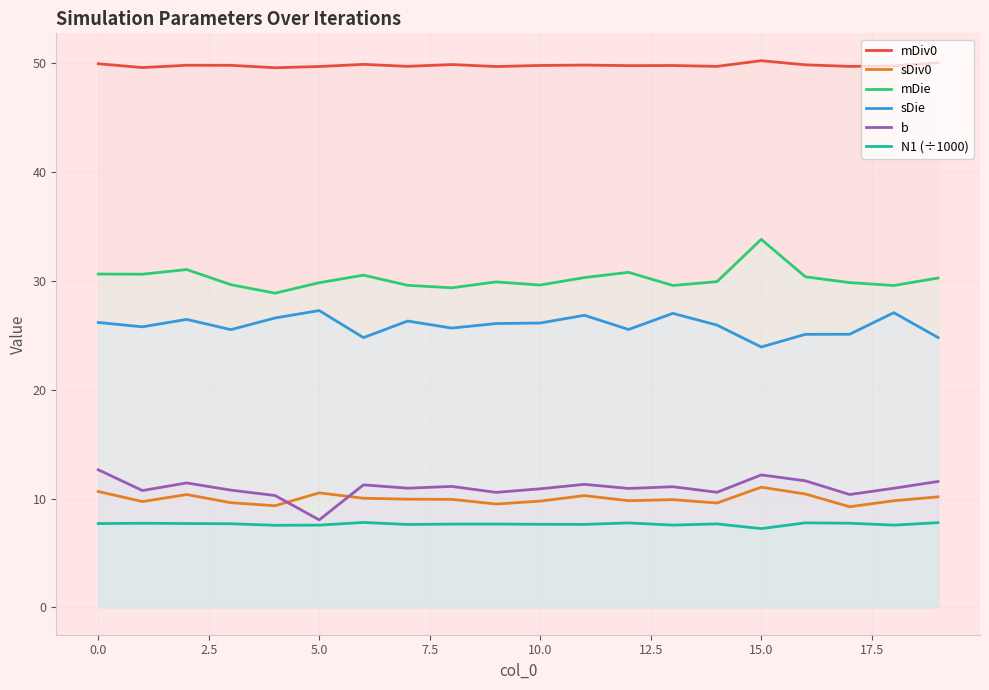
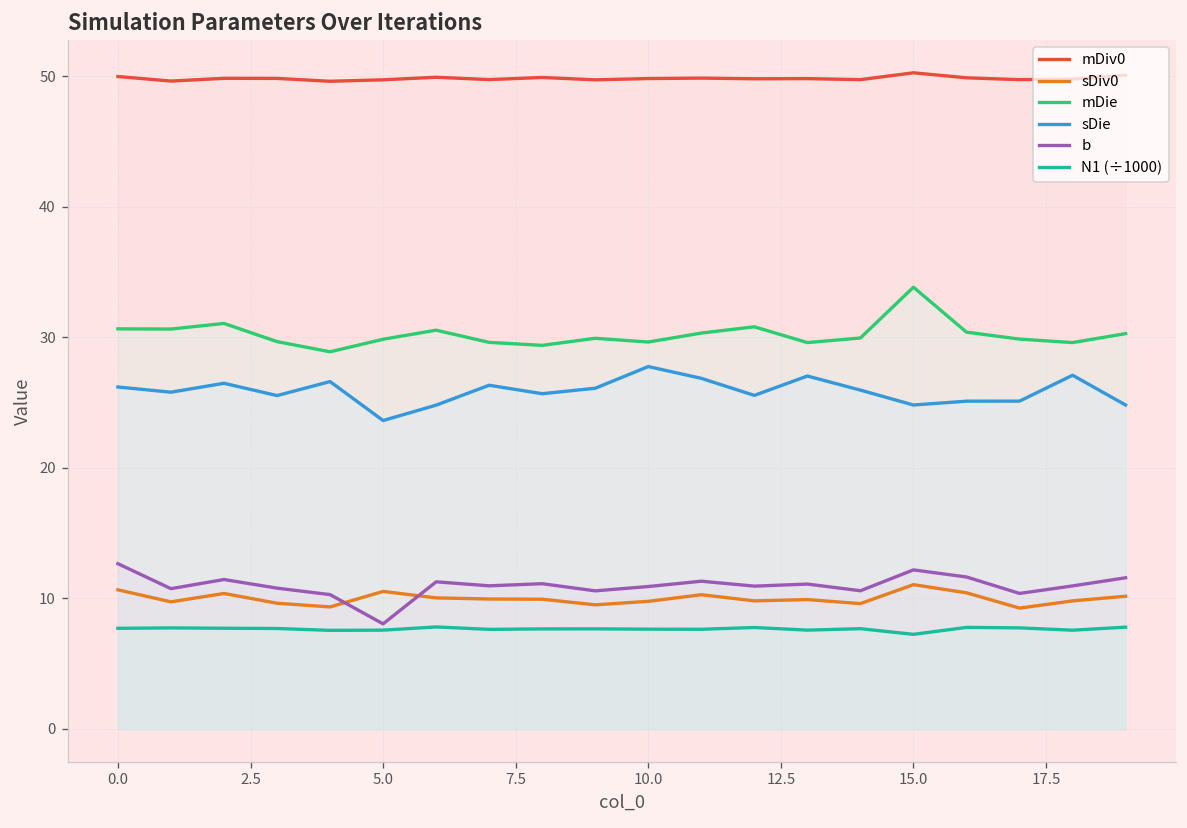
sDie, 5.0: 27.3 -> 23.6
sDie, 10.0: 26.1 -> 27.7
sDie, 15.0: 23.9 -> 24.8
